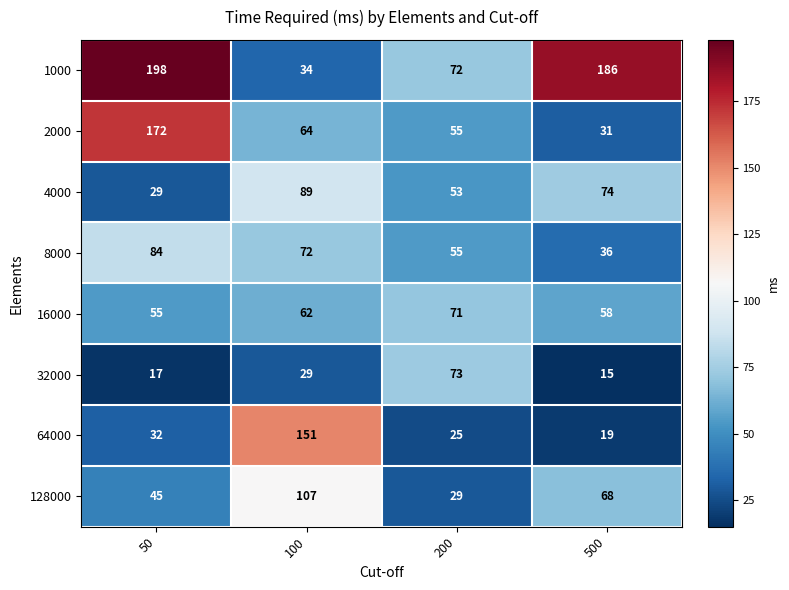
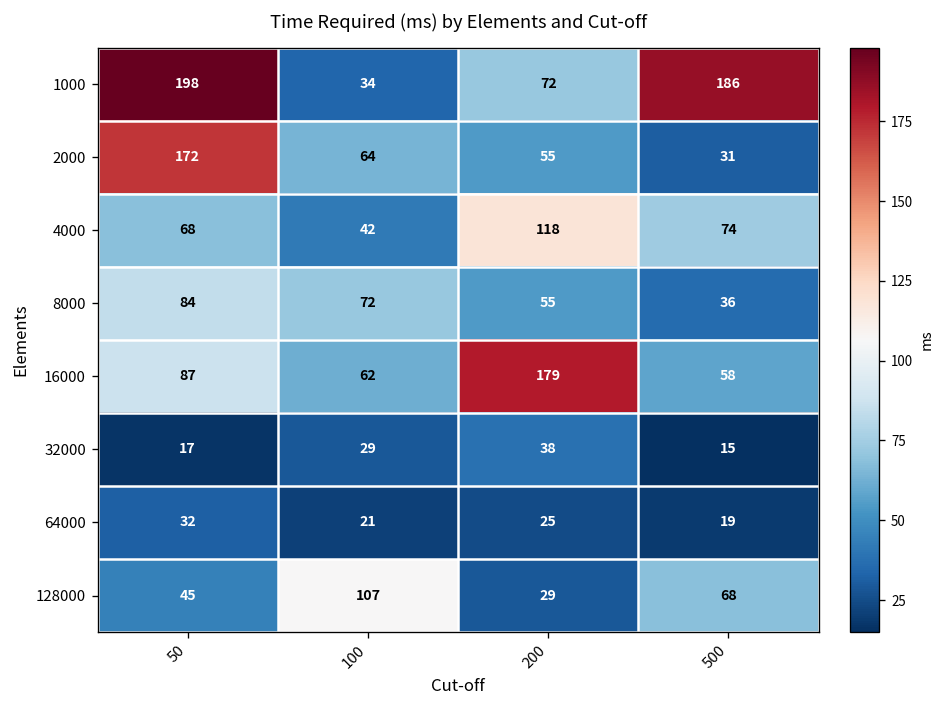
4000, 50: 29 -> 68
4000, 100: 89 -> 42
4000, 200: 53 -> 118
16000, 50: 55 -> 87
16000, 200: 71 -> 179
32000, 200: 73 -> 38
64000, 100: 151 -> 21
